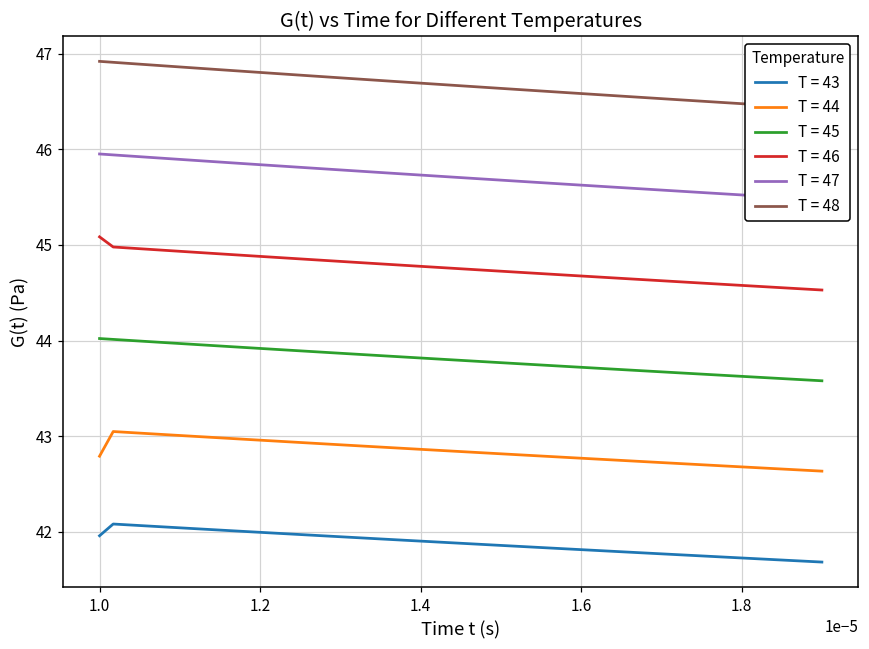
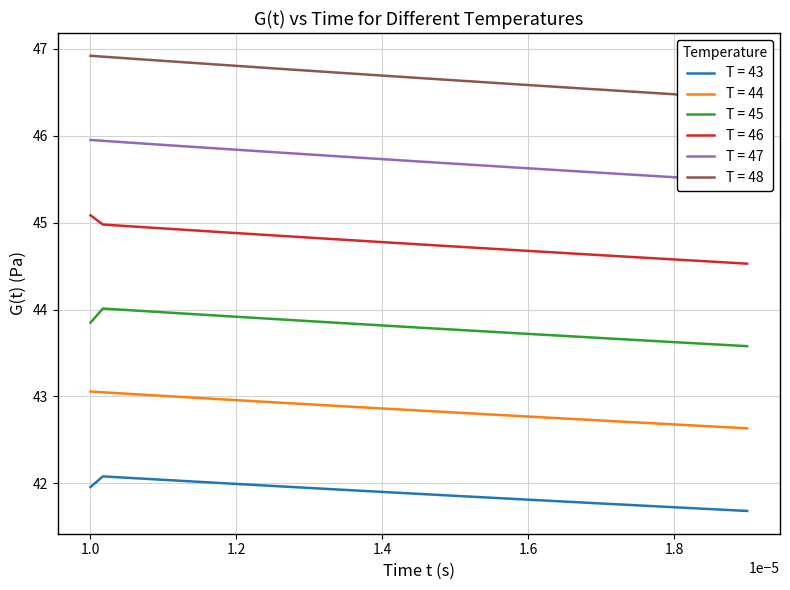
T = 44, 1.0: 42.8 -> 43.1
T = 45, 1.0: 44.0 -> 43.8
